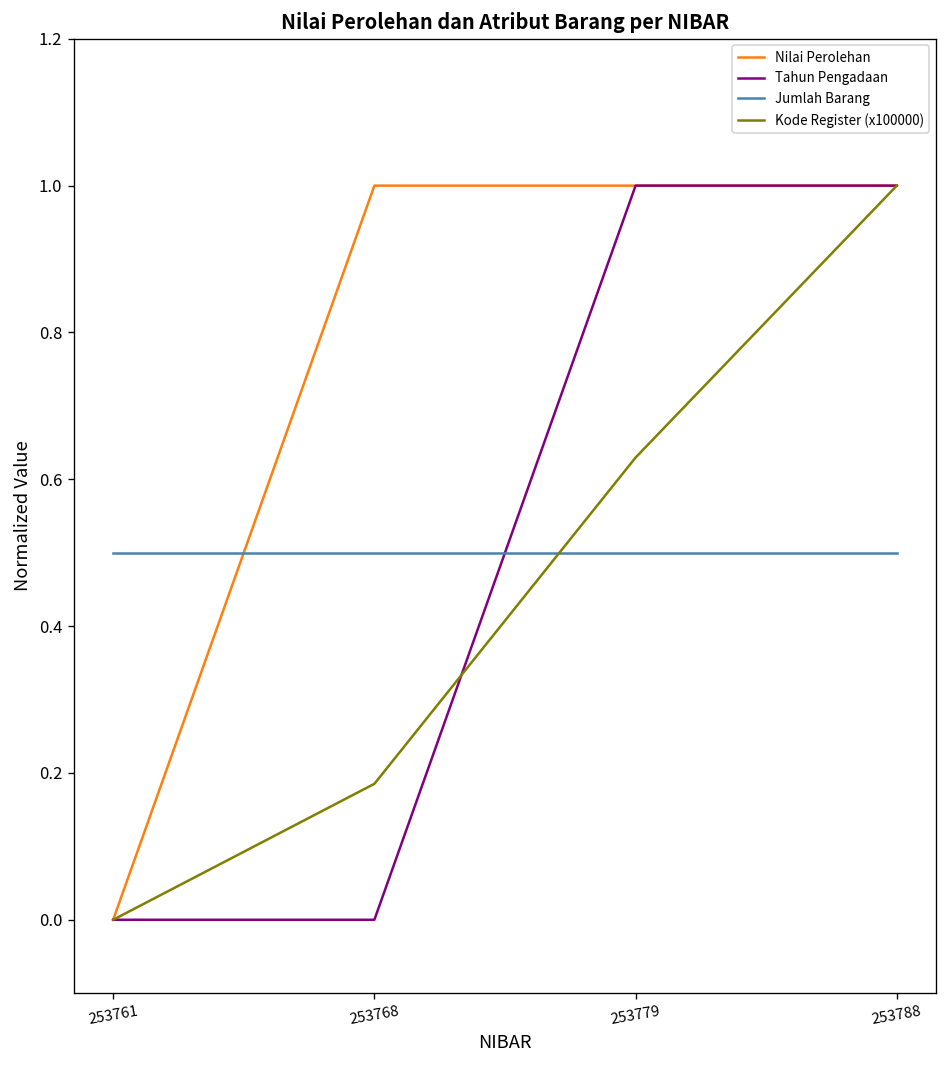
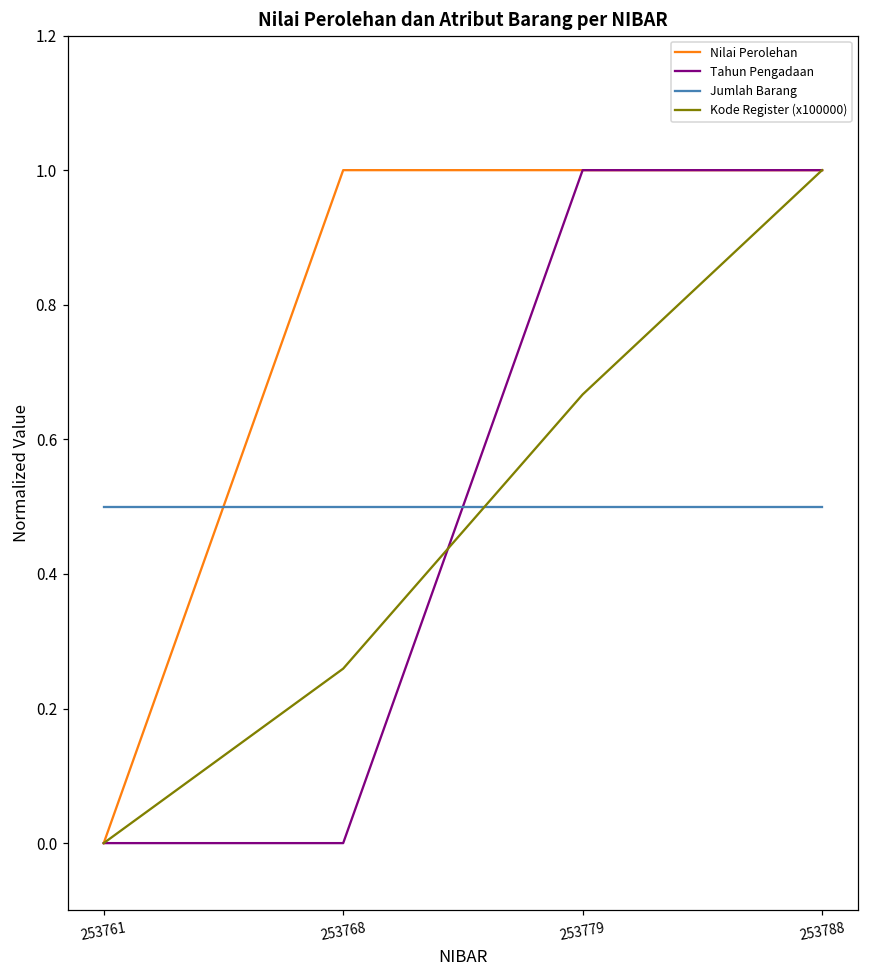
Kode Register (x100000), 253768: 0.19 -> 0.26
Kode Register (x100000), 253779: 0.63 -> 0.67
